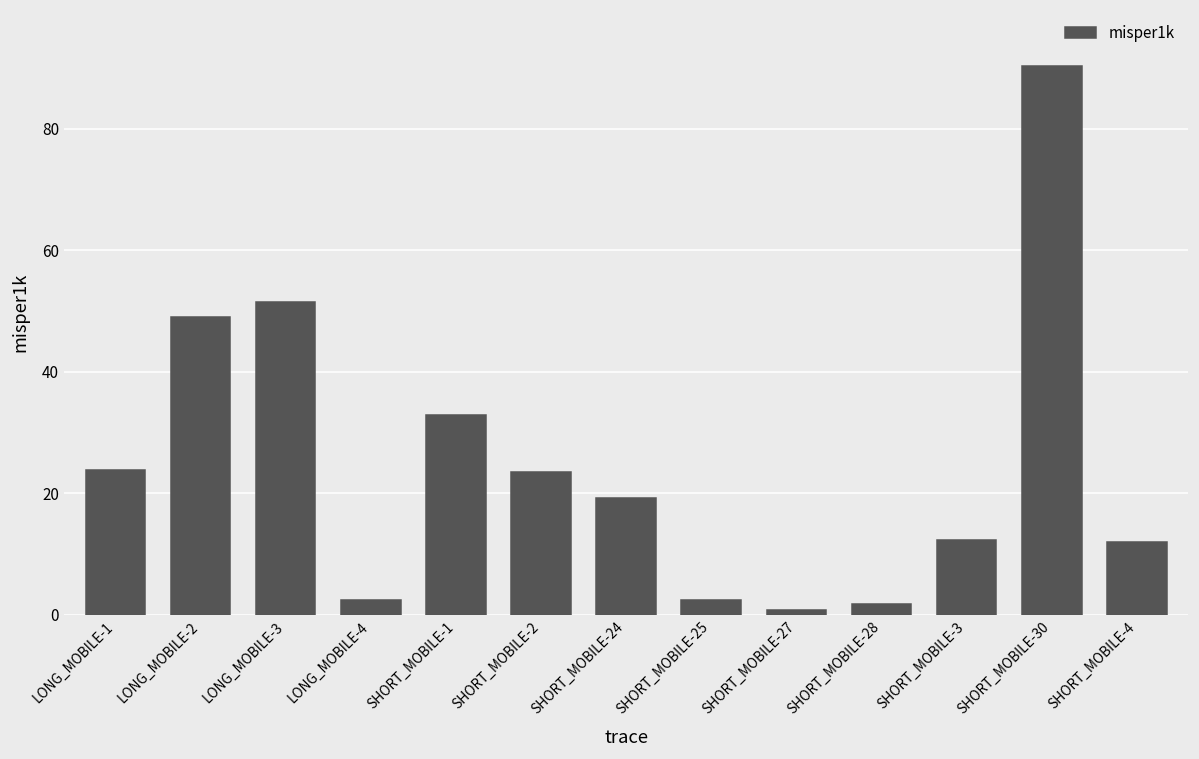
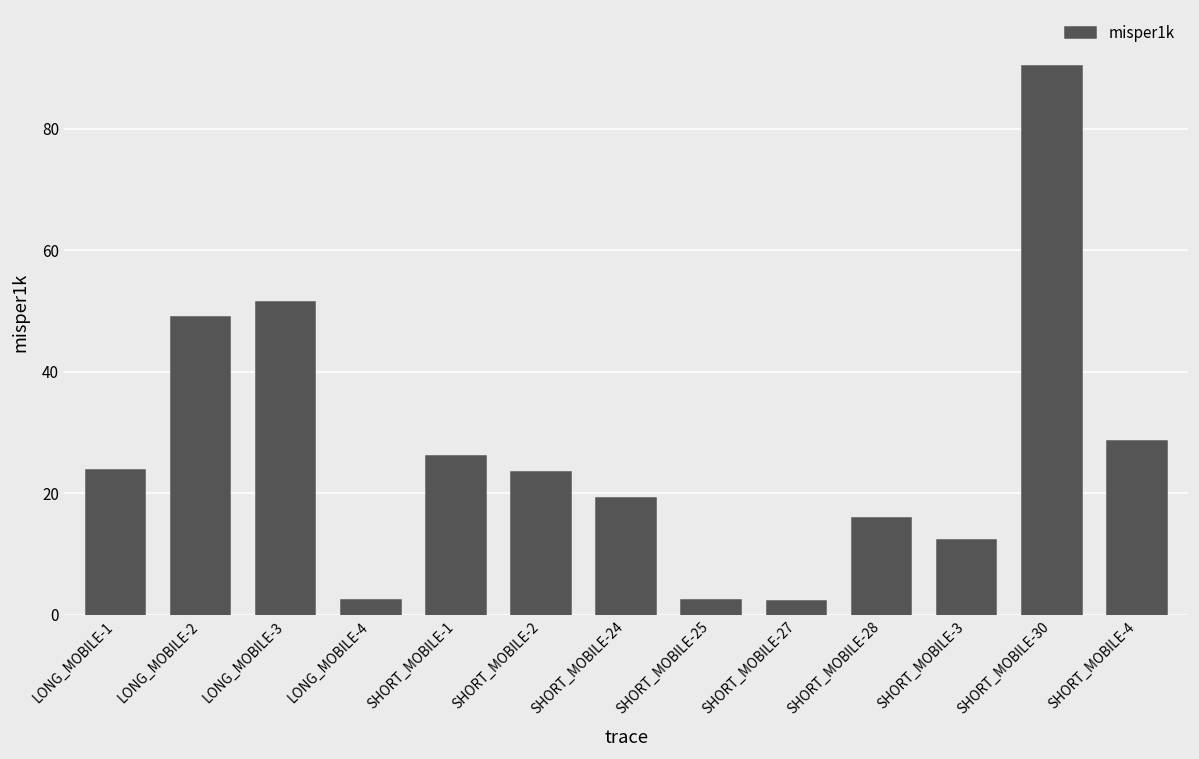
SHORT_MOBILE-1: 33 -> 26
SHORT_MOBILE-27: 1 -> 2
SHORT_MOBILE-28: 2 -> 16
SHORT_MOBILE-4: 12 -> 29
